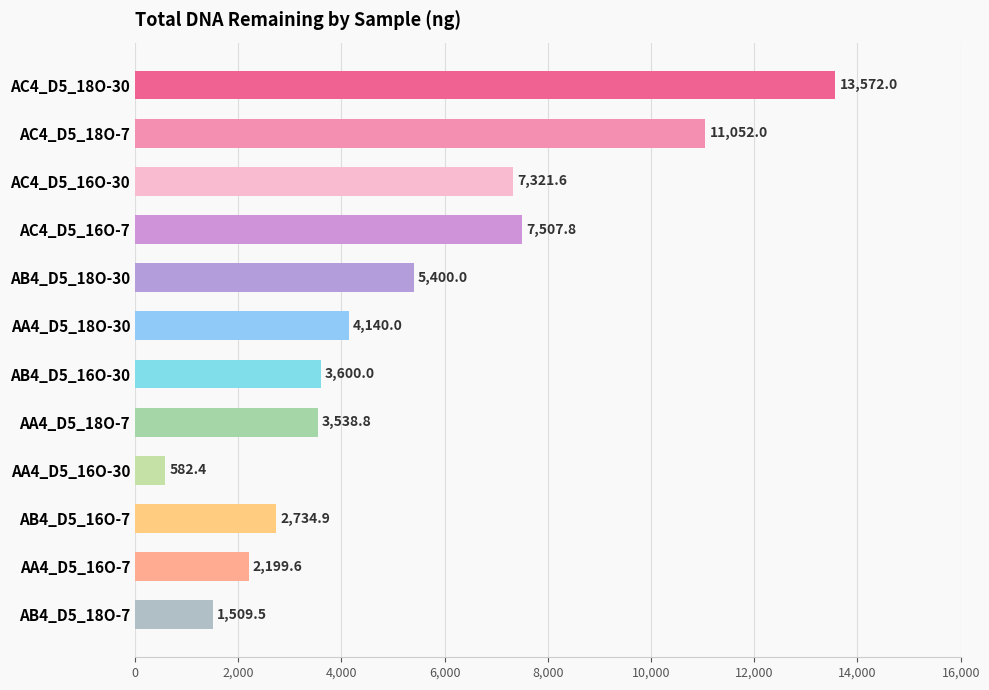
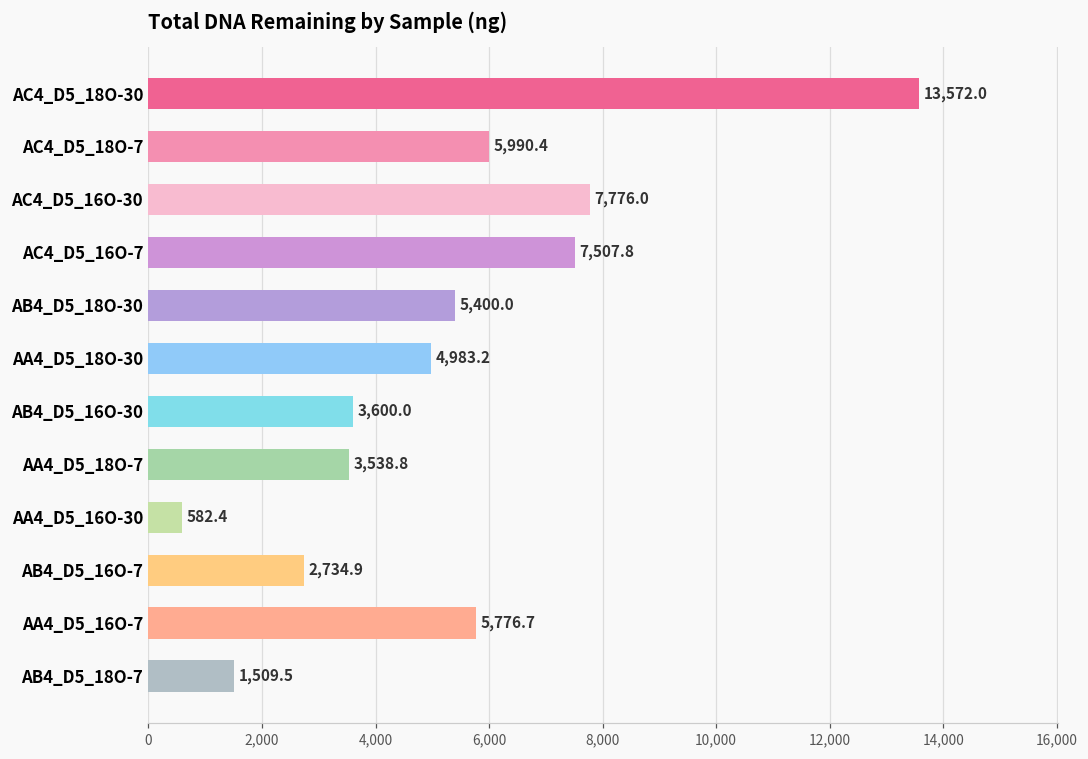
AC4_D5_18O-7: 11,052.0 -> 5,990.4
AC4_D5_16O-30: 7,321.6 -> 7,776.0
AA4_D5_18O-30: 4,140.0 -> 4,983.2
AA4_D5_16O-7: 2,199.6 -> 5,776.7
